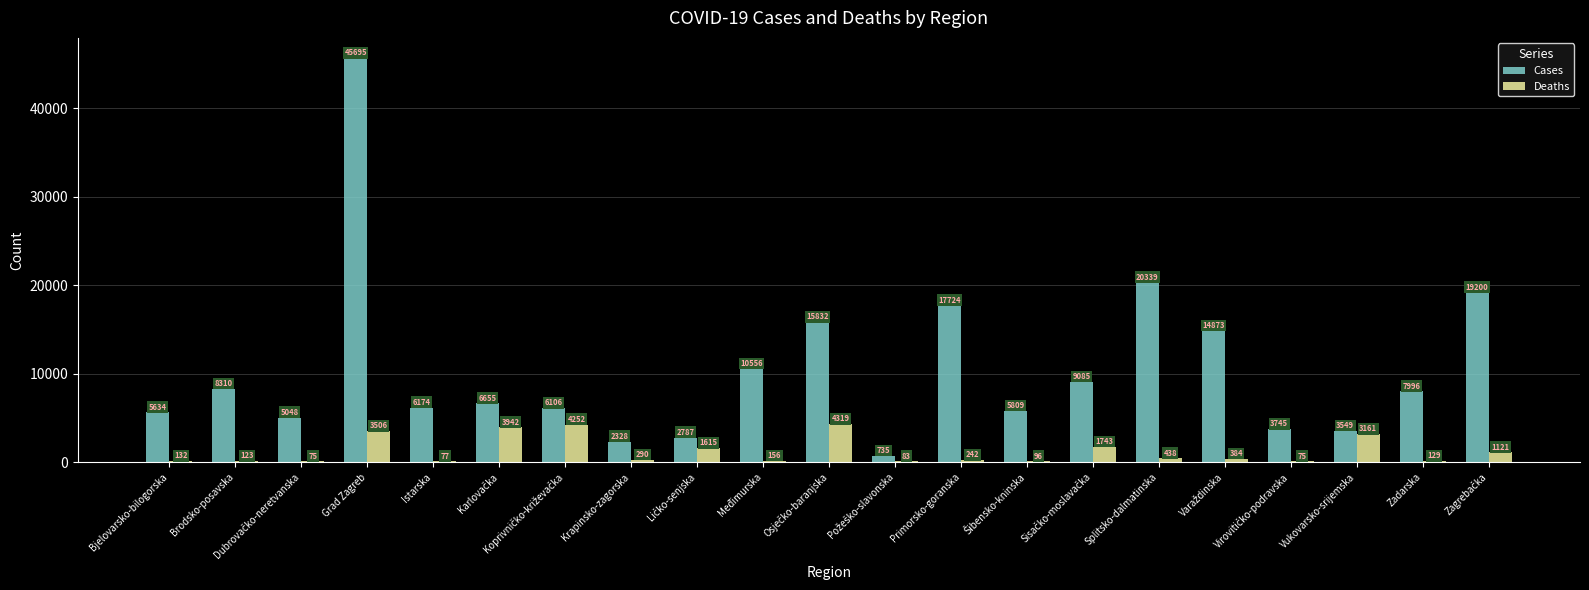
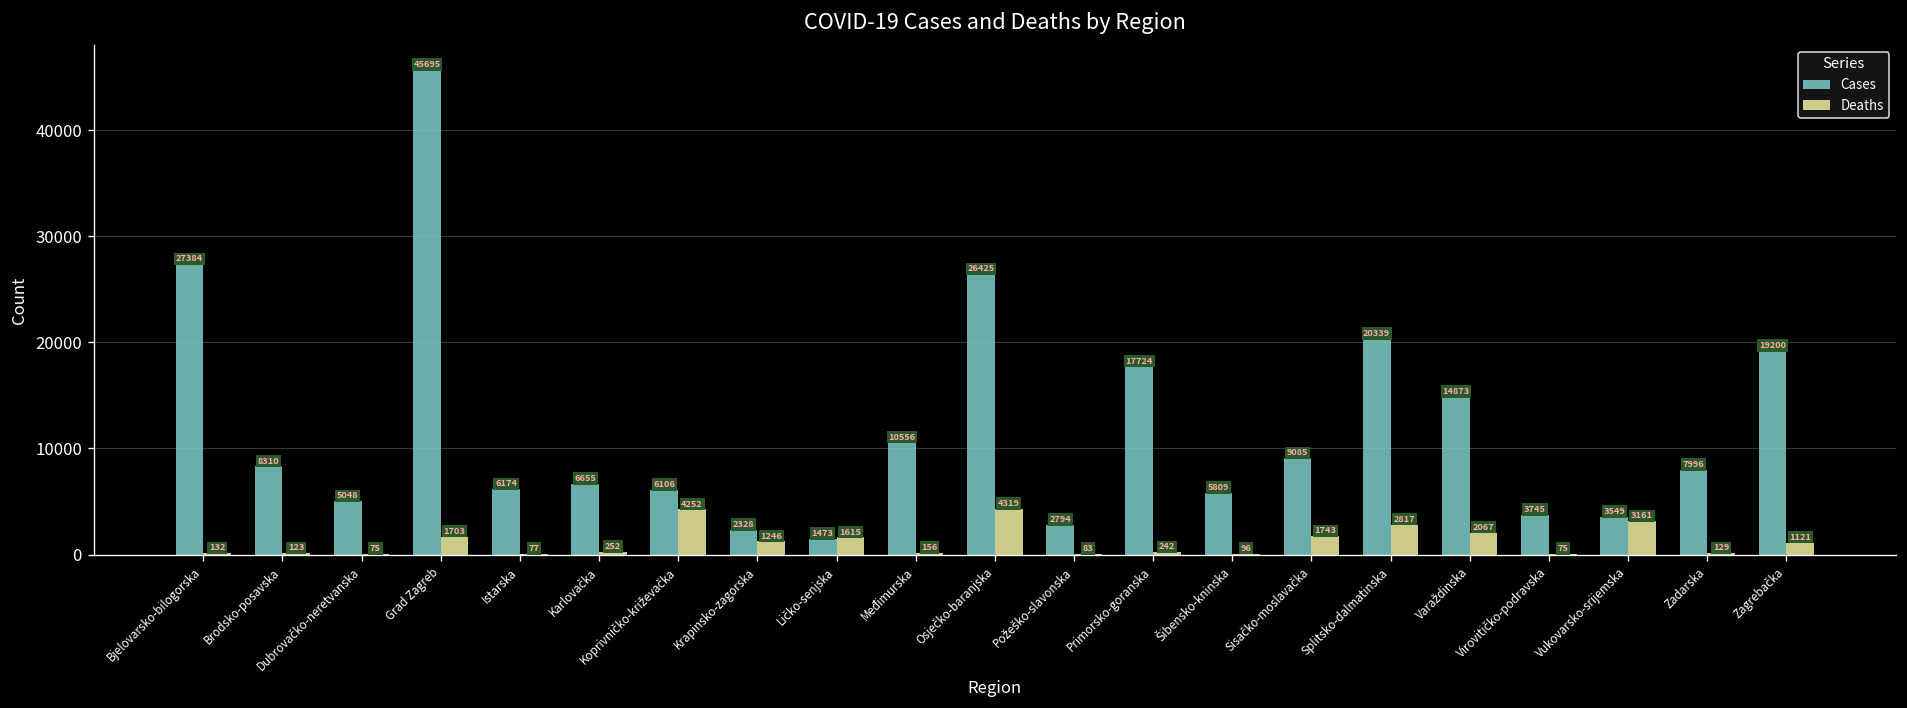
Cases, Bjelovarsko-bilogorska: 5634 -> 27384
Deaths, Grad Zagreb: 3506 -> 1703
Deaths, Karlovačka: 3942 -> 252
Deaths, Krapinsko-zagorska: 290 -> 1246
Cases, Ličko-senjska: 2787 -> 1473
Cases, Osječko-baranjska: 15832 -> 26425
Cases, Požeško-slavonska: 735 -> 2794
Deaths, Splitsko-dalmatinska: 438 -> 2817
Deaths, Varaždinska: 384 -> 2067
